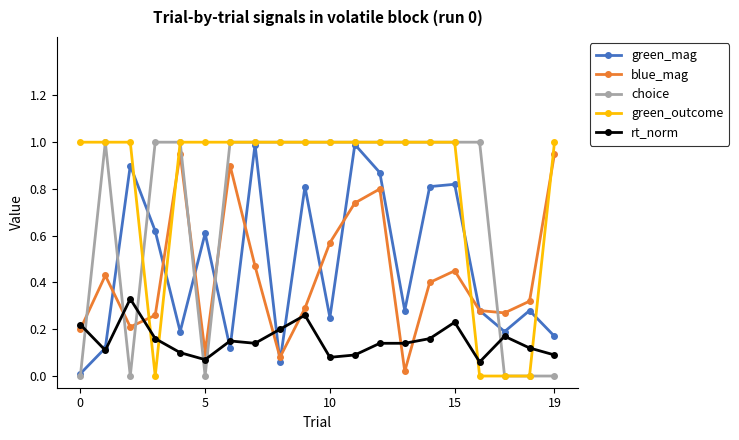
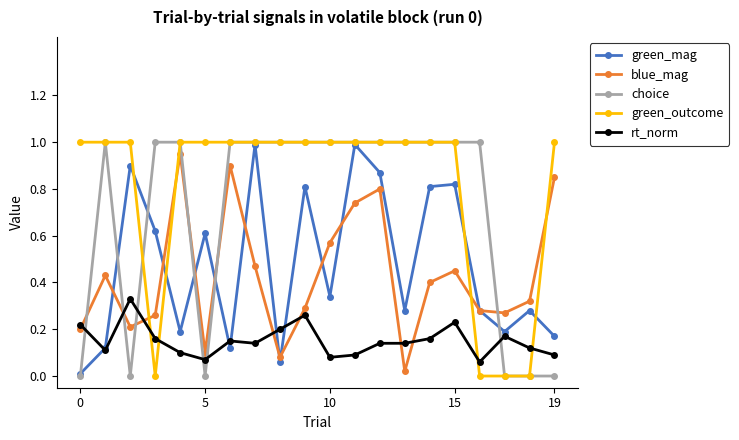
green_mag, 10: 0.25 -> 0.34
blue_mag, 19: 0.95 -> 0.85
